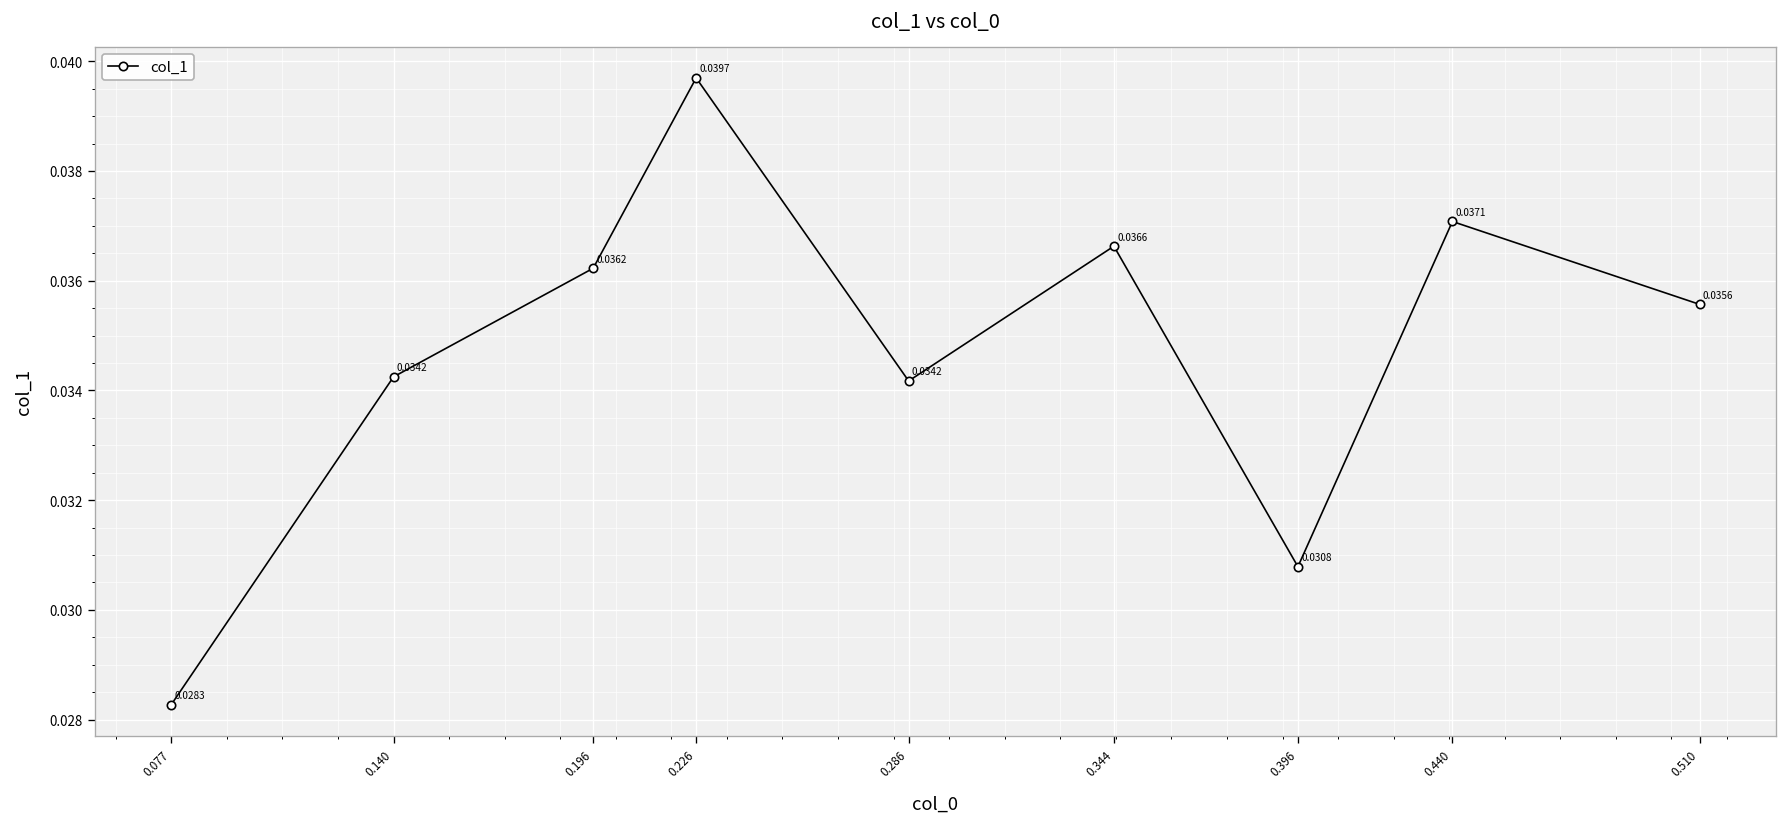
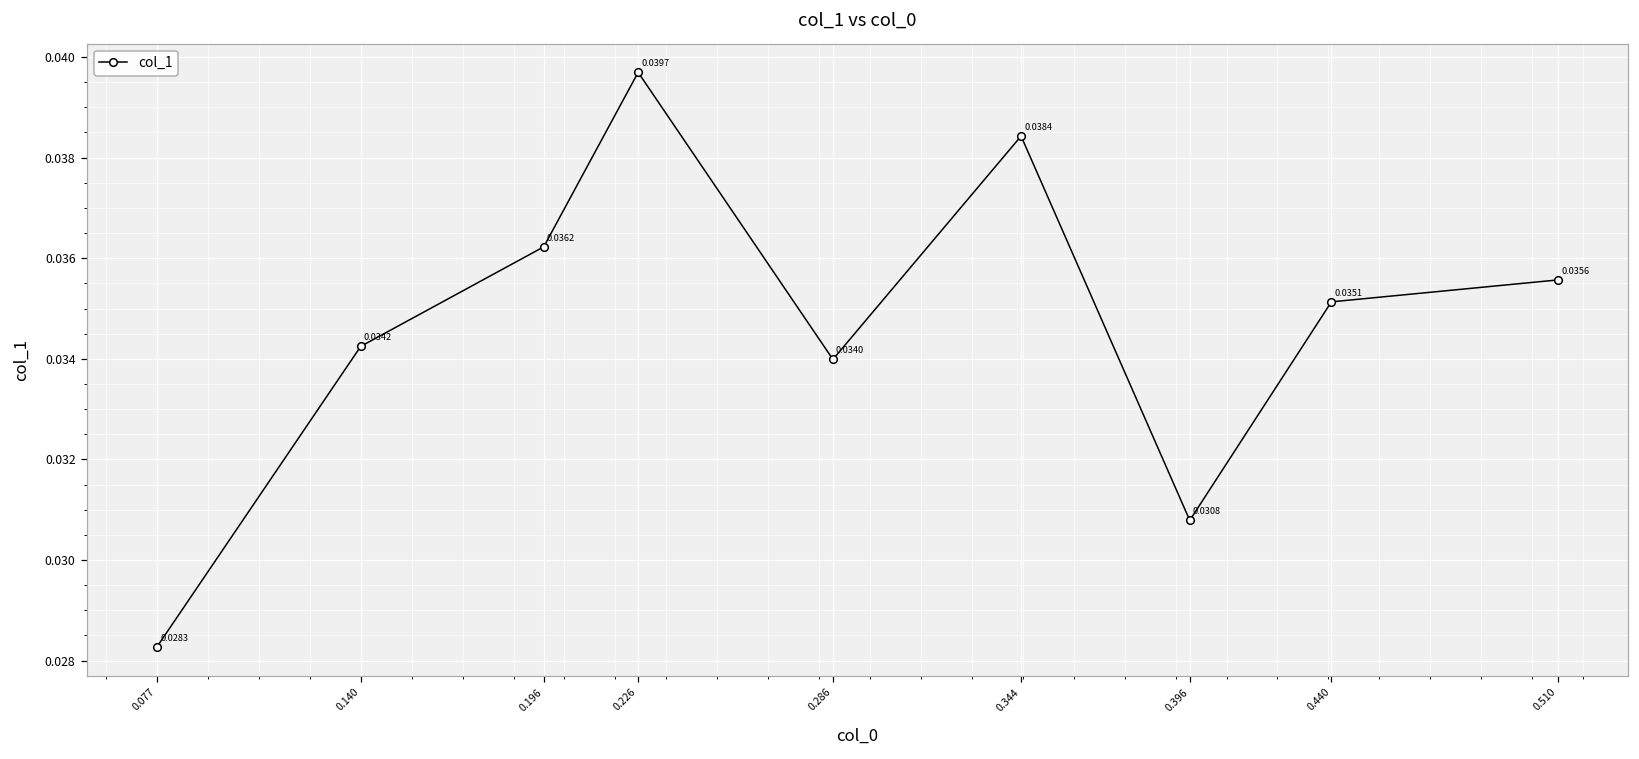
0.286: 0.0342 -> 0.0340
0.344: 0.0366 -> 0.0384
0.440: 0.0371 -> 0.0351
